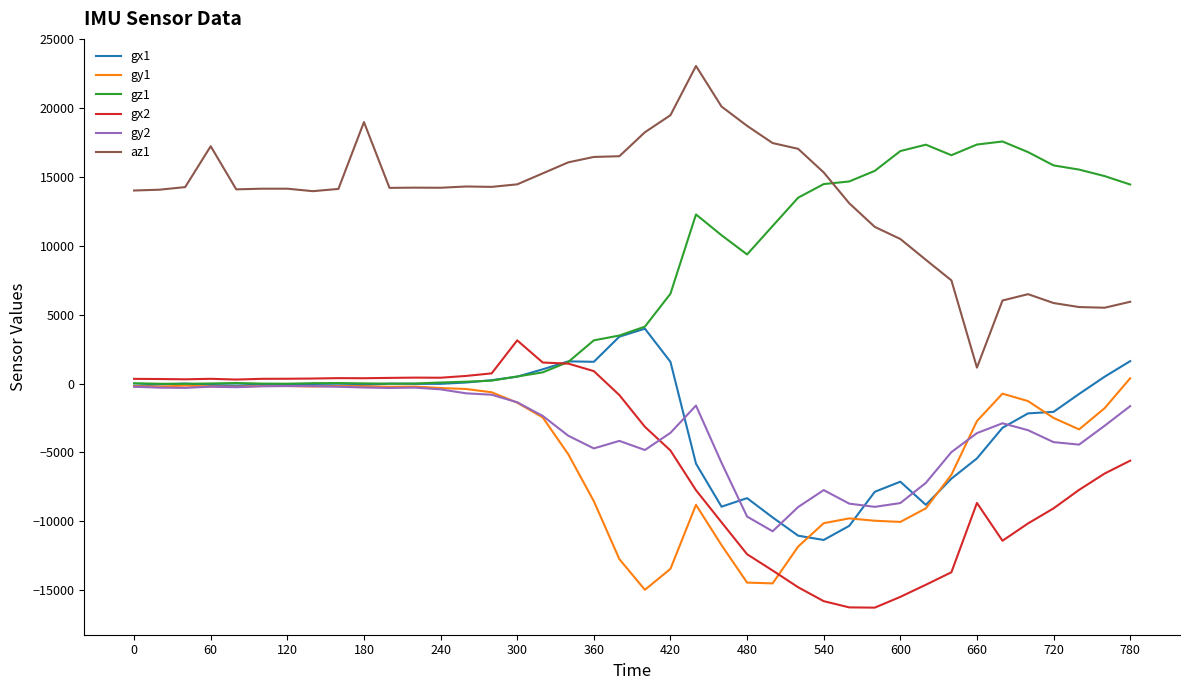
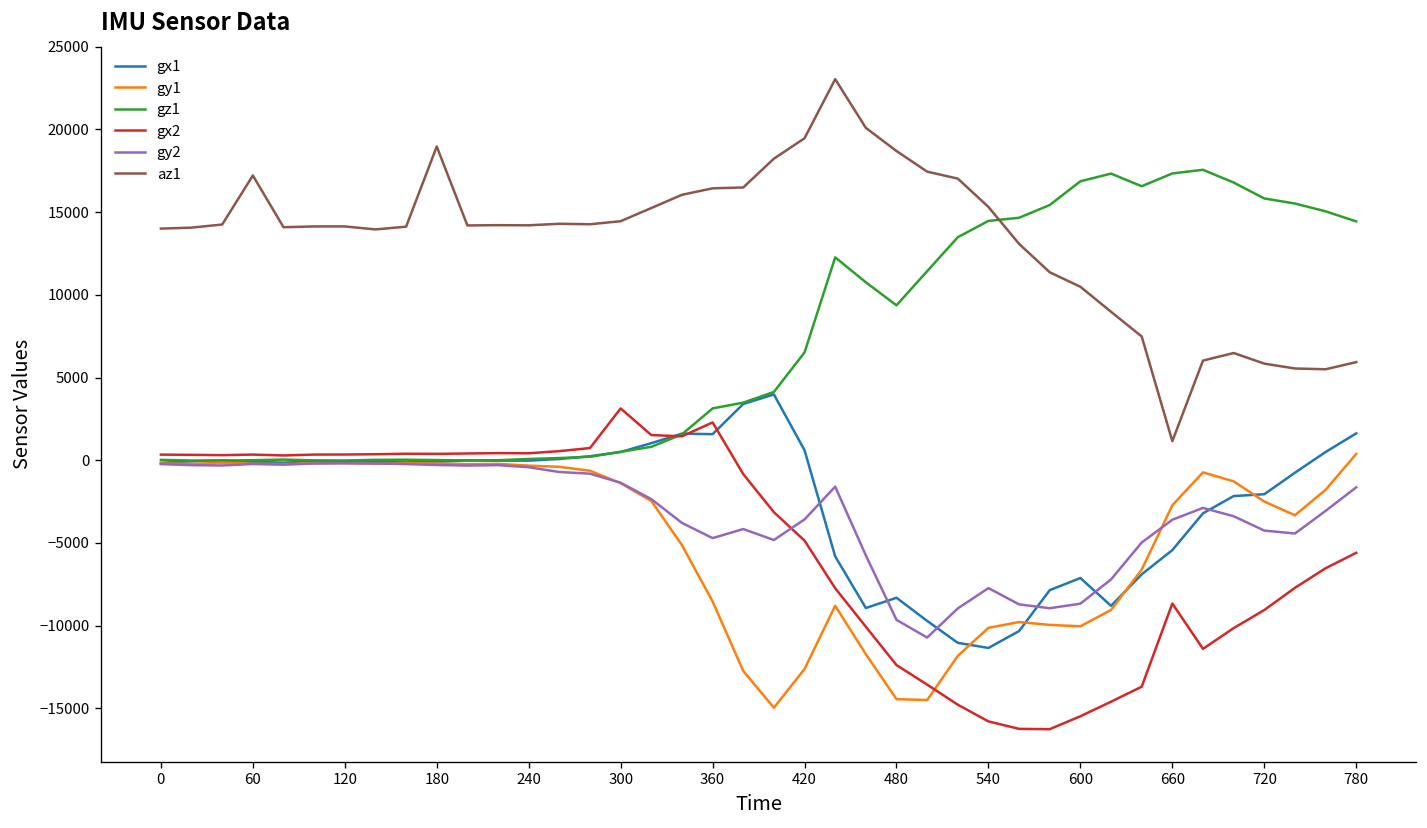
gx2, 360: 900 -> 2300
gx1, 420: 1600 -> 600
gy1, 420: -13400 -> -12600
